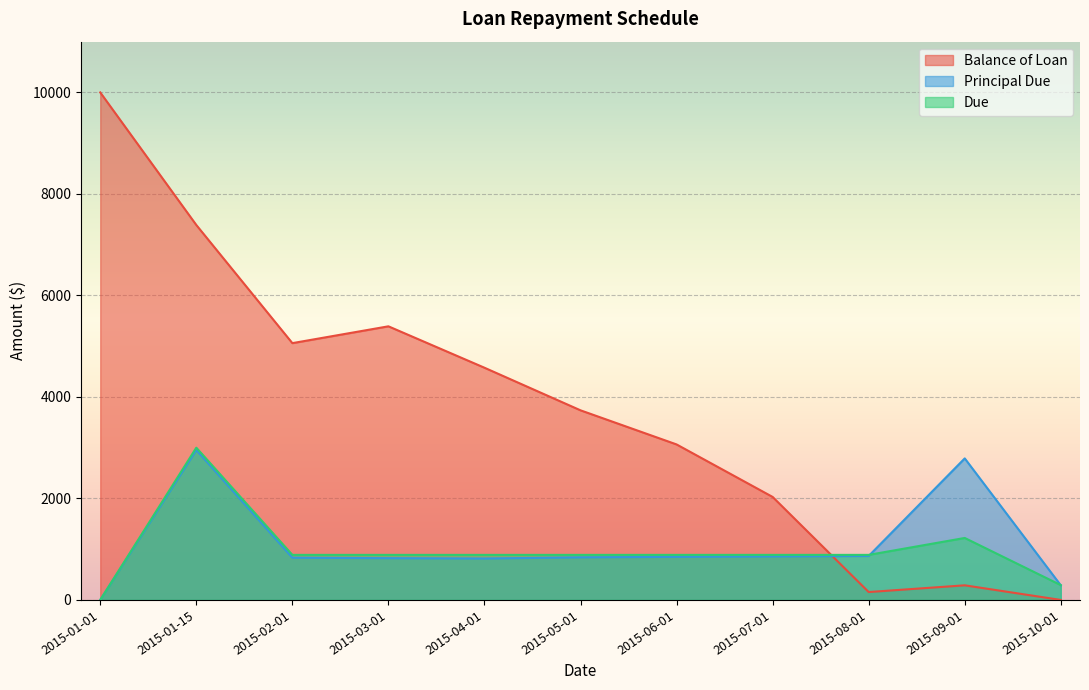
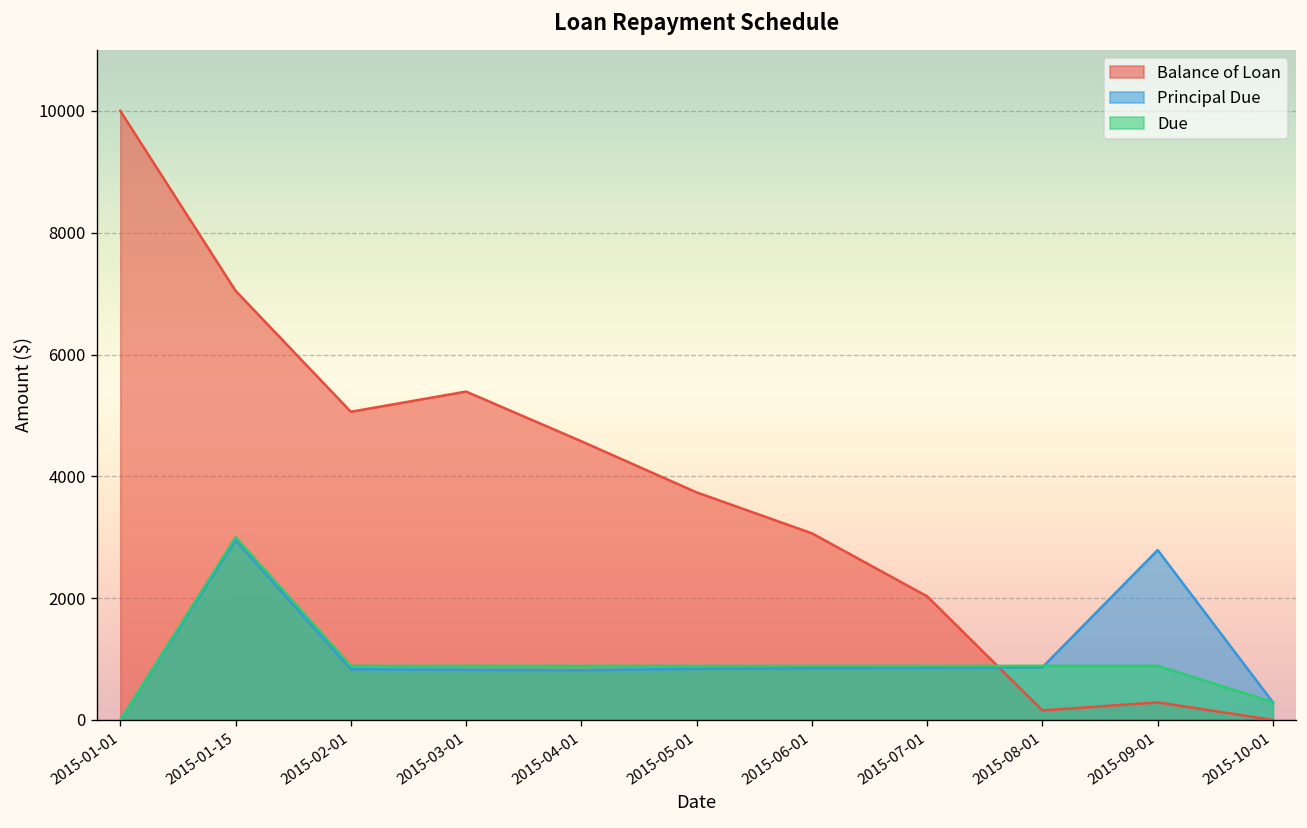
Balance of Loan, 2015-01-15: 7400 -> 7000
Due, 2015-09-01: 1200 -> 900
